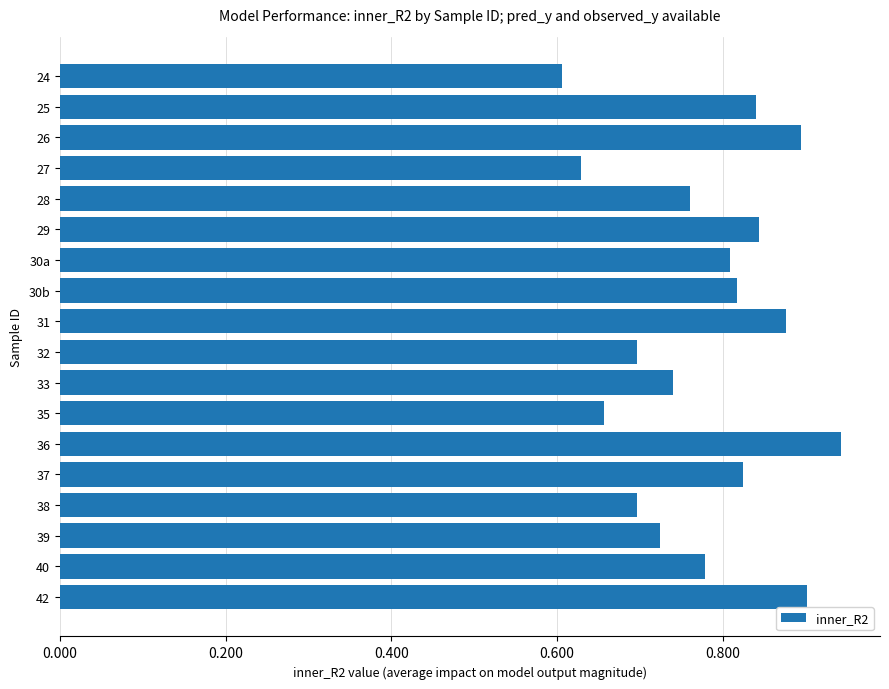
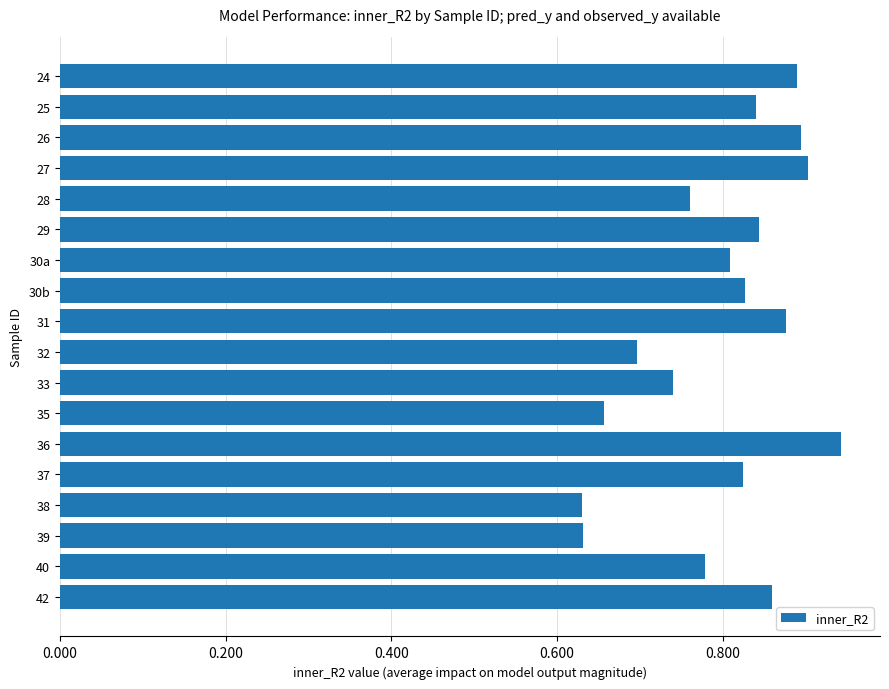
24: 0.61 -> 0.89
27: 0.63 -> 0.90
30b: 0.82 -> 0.83
38: 0.70 -> 0.63
39: 0.72 -> 0.63
42: 0.90 -> 0.86
